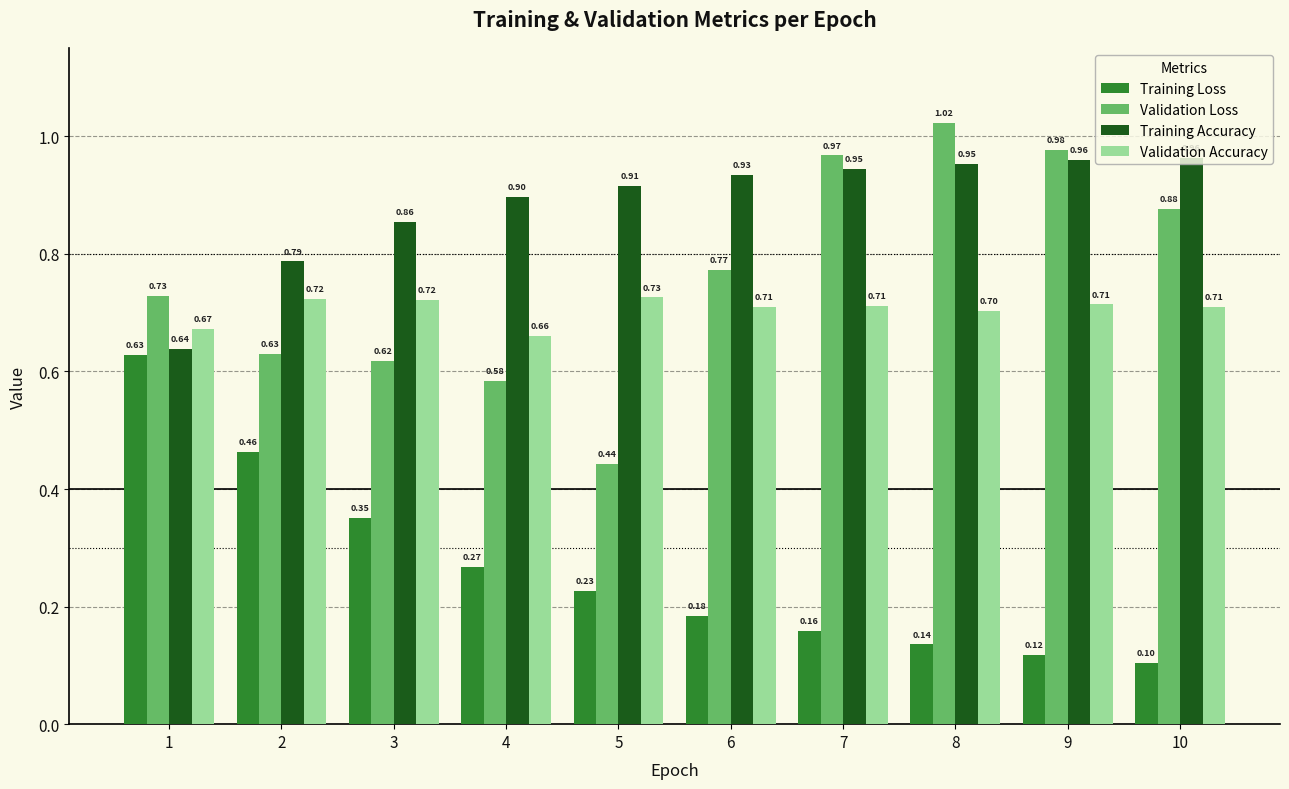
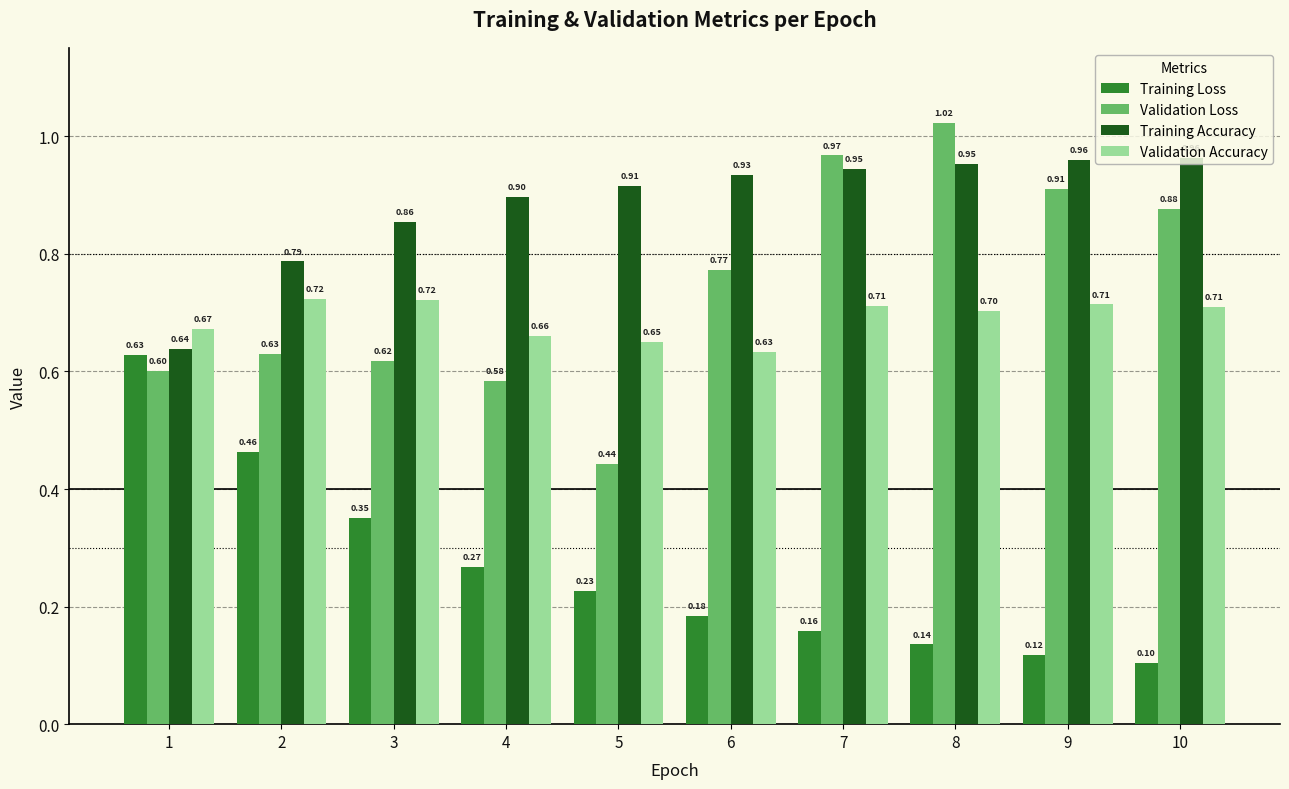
Validation Loss, 1: 0.73 -> 0.60
Validation Accuracy, 5: 0.73 -> 0.65
Validation Accuracy, 6: 0.71 -> 0.63
Validation Loss, 9: 0.98 -> 0.91
